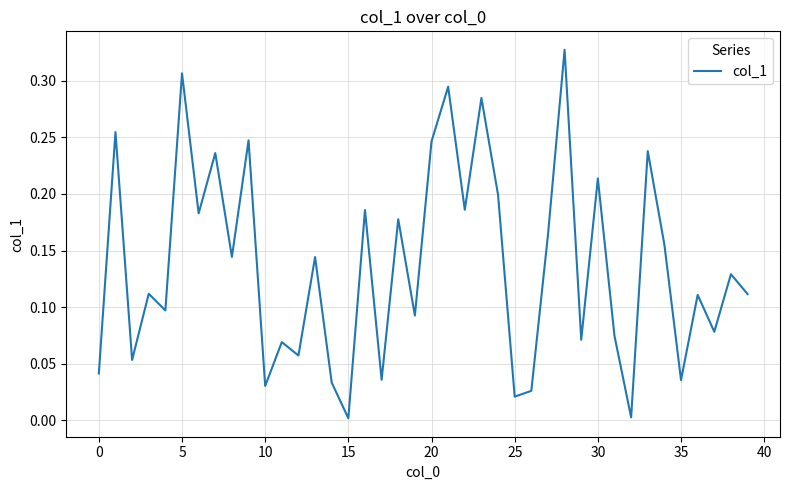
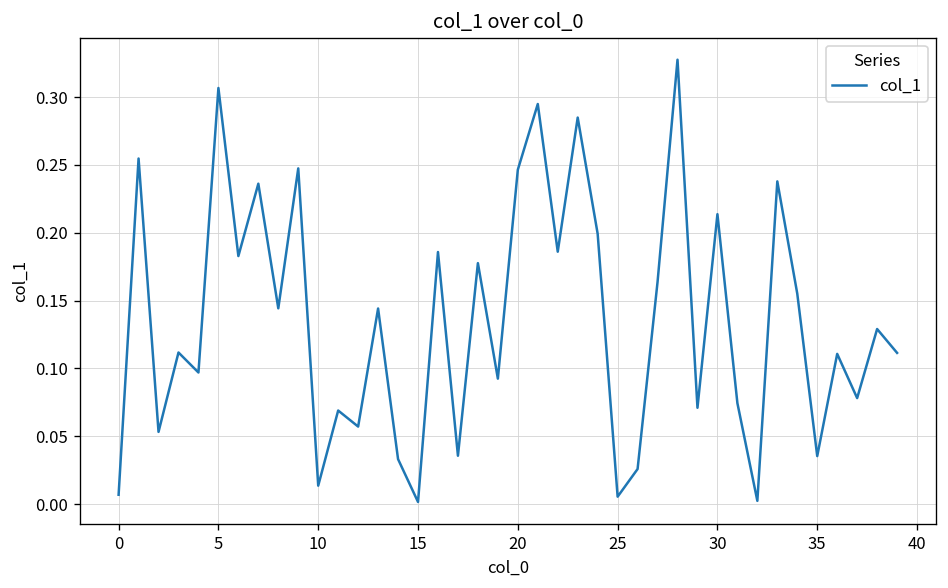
0: 0.041 -> 0.007
10: 0.030 -> 0.014
25: 0.021 -> 0.006
